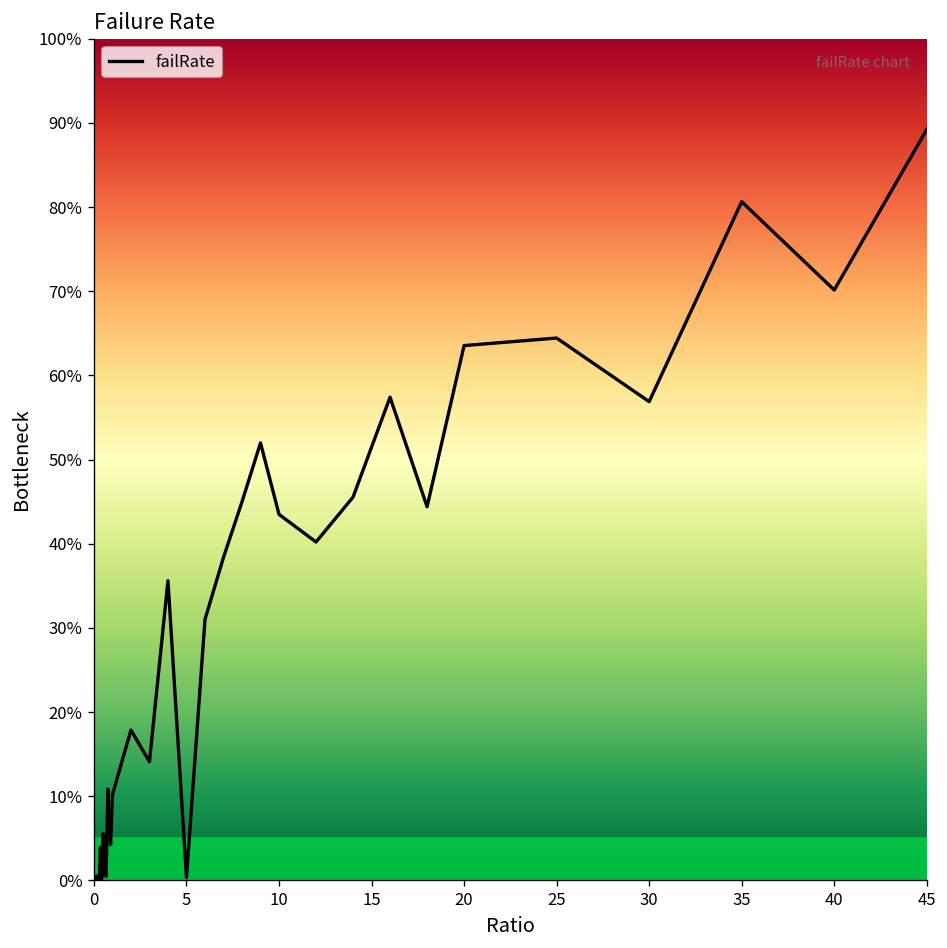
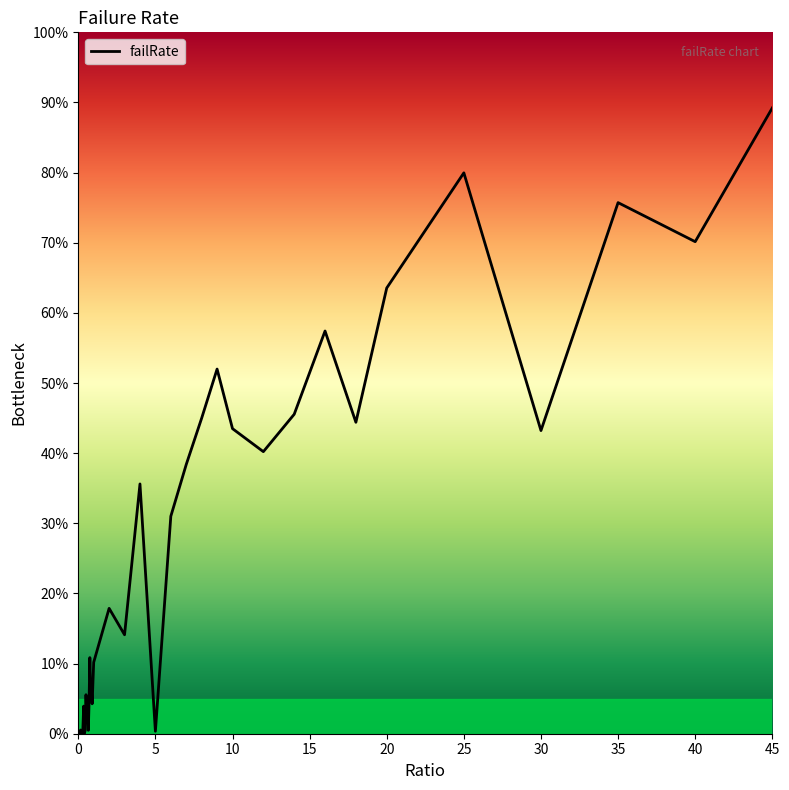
25: 64% -> 80%
30: 57% -> 43%
35: 81% -> 76%
